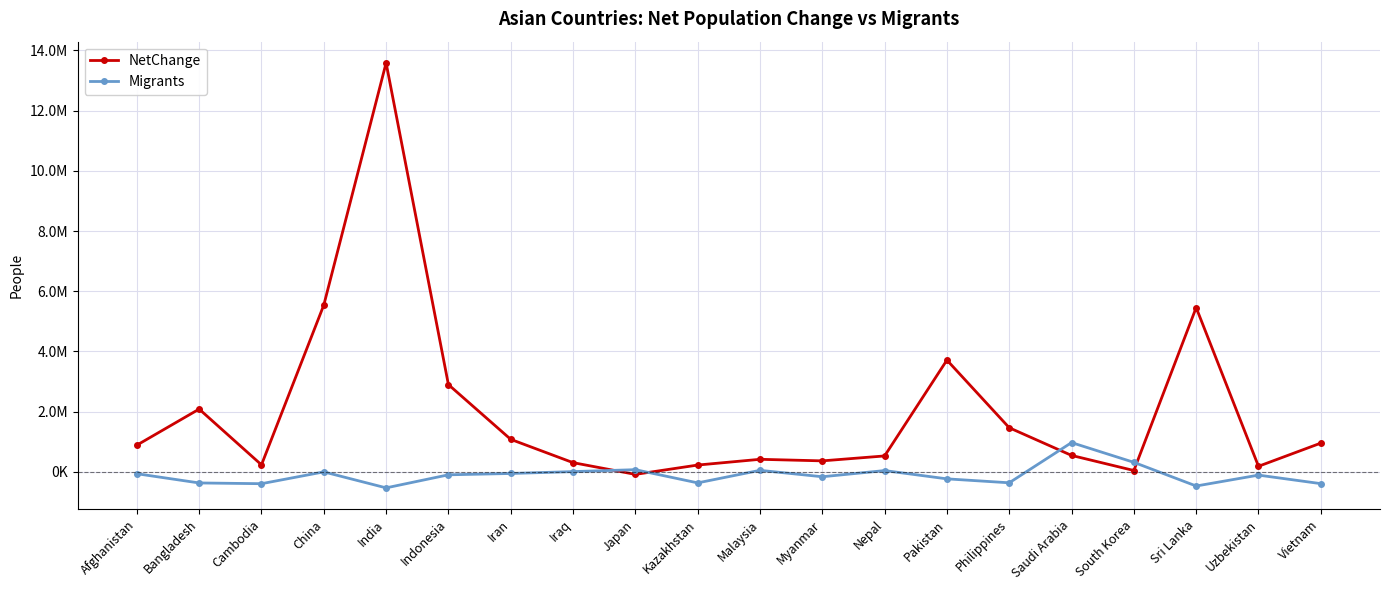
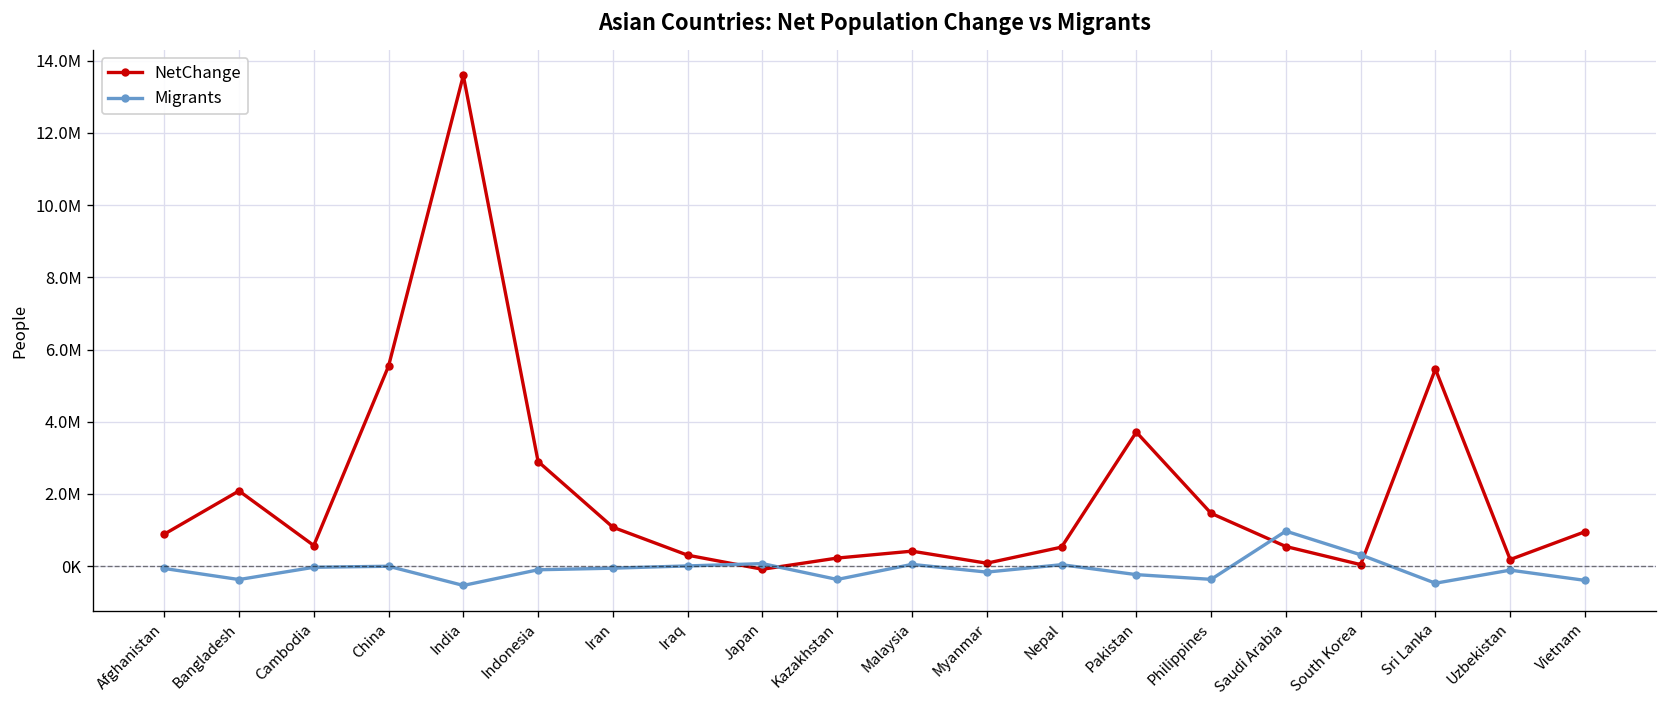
NetChange, Cambodia: 200000 -> 600000
Migrants, Cambodia: -400000 -> 0
NetChange, Myanmar: 400000 -> 100000
